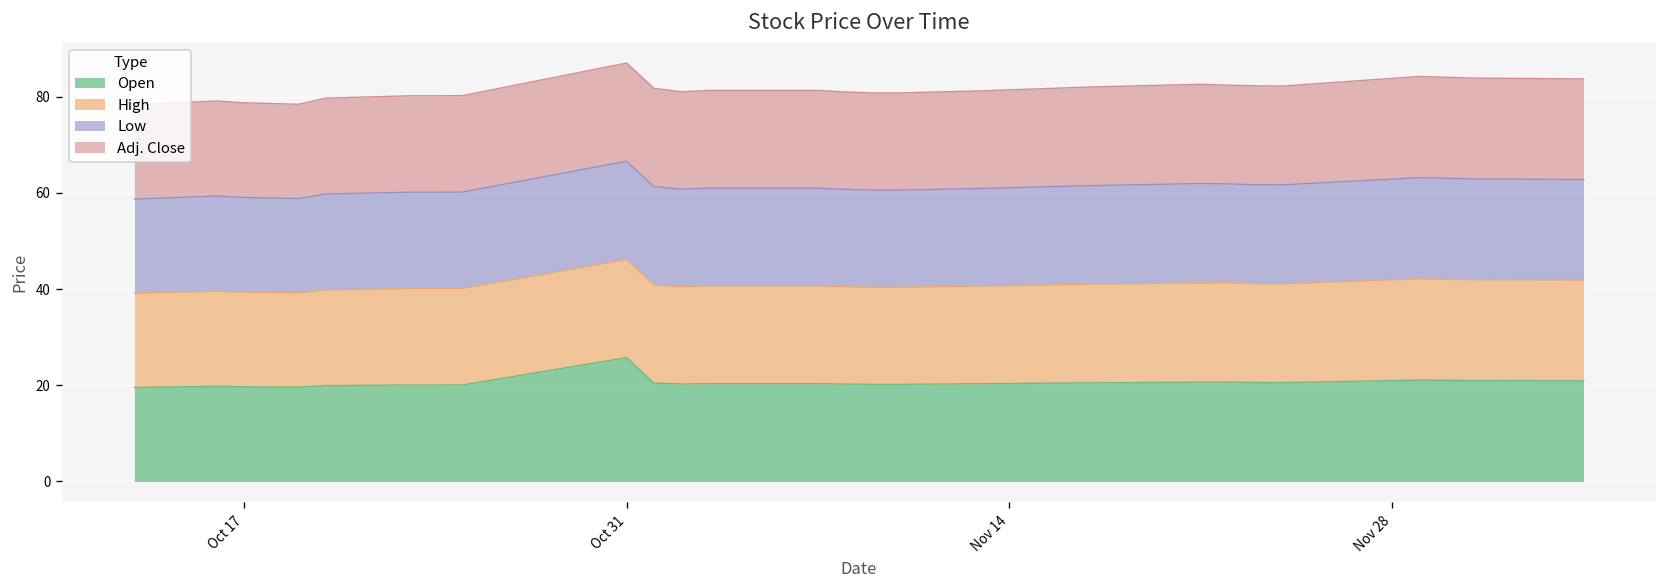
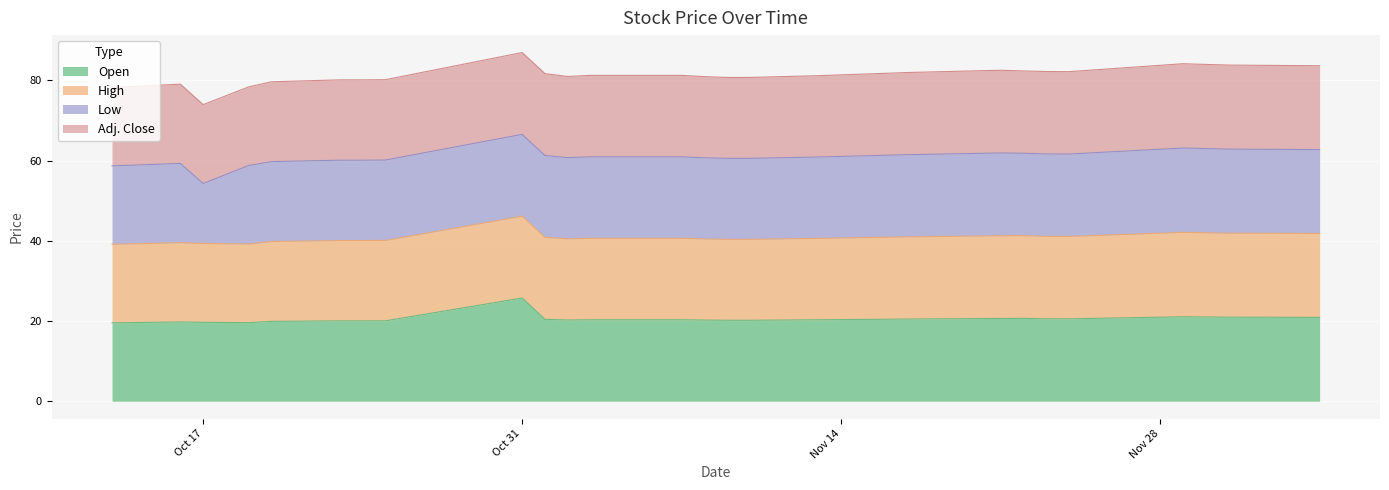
Low, Oct 17: 20 -> 15
